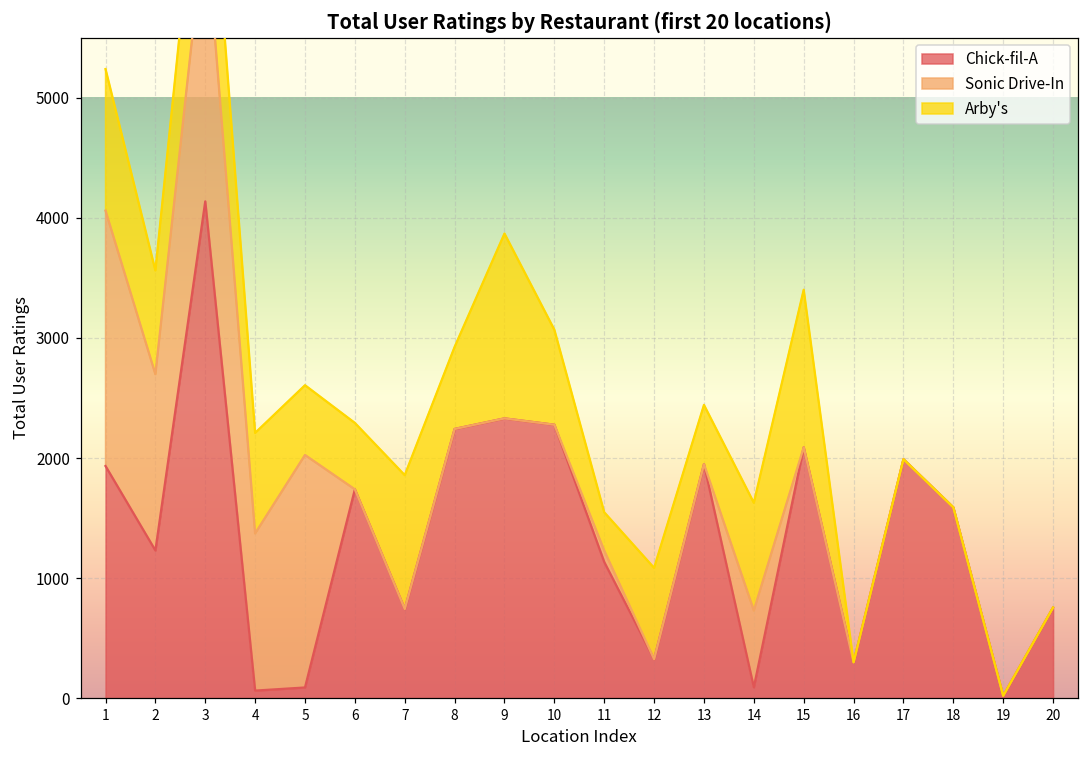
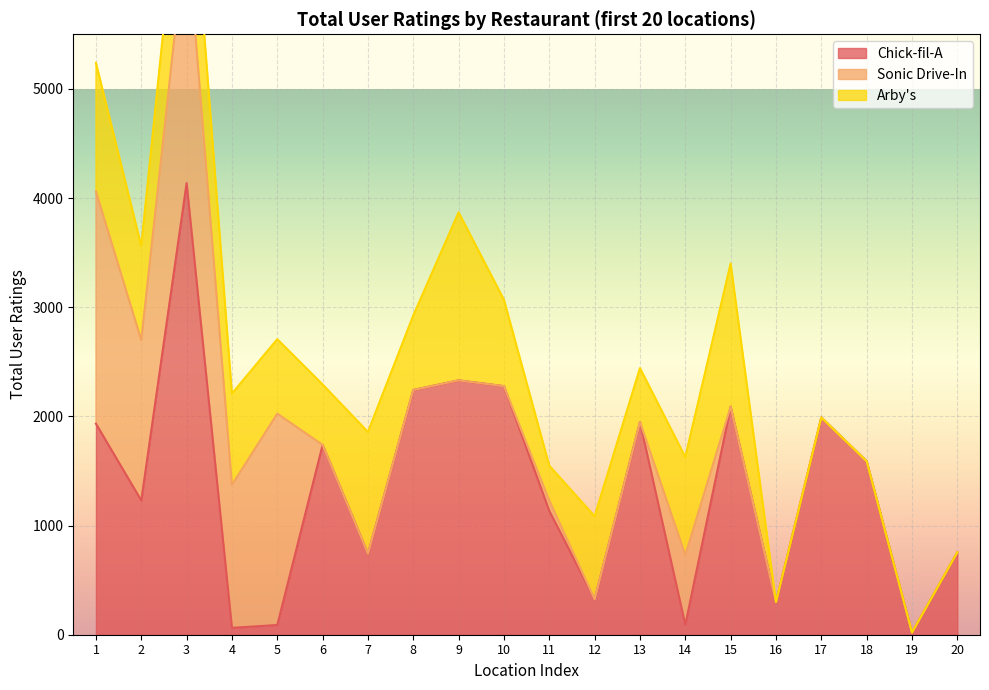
Arby's, 5: 580 -> 680
